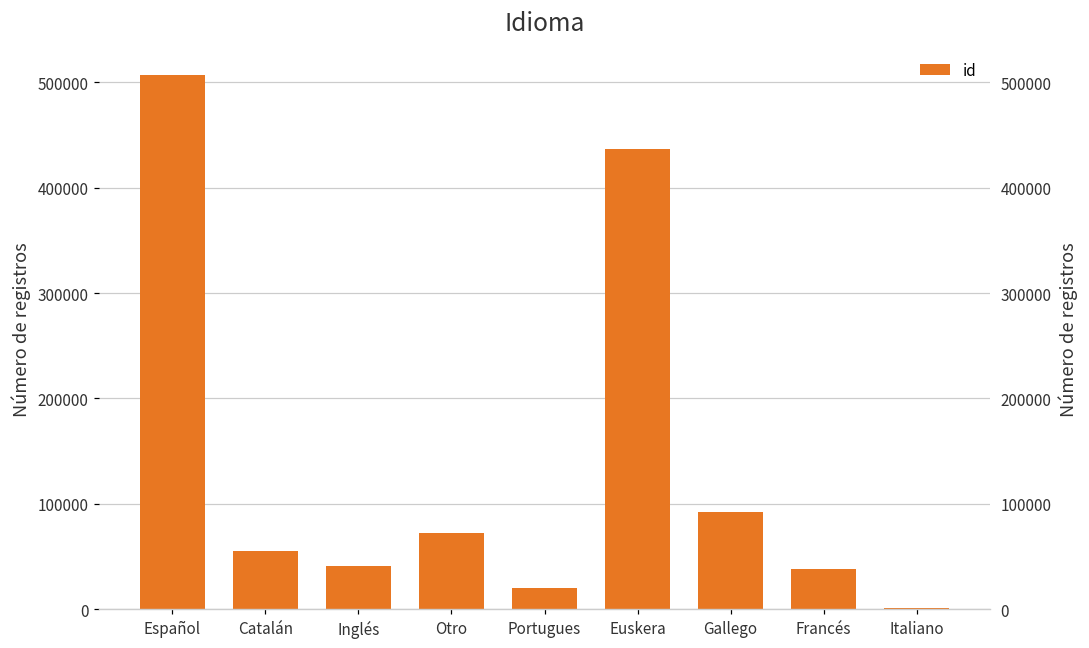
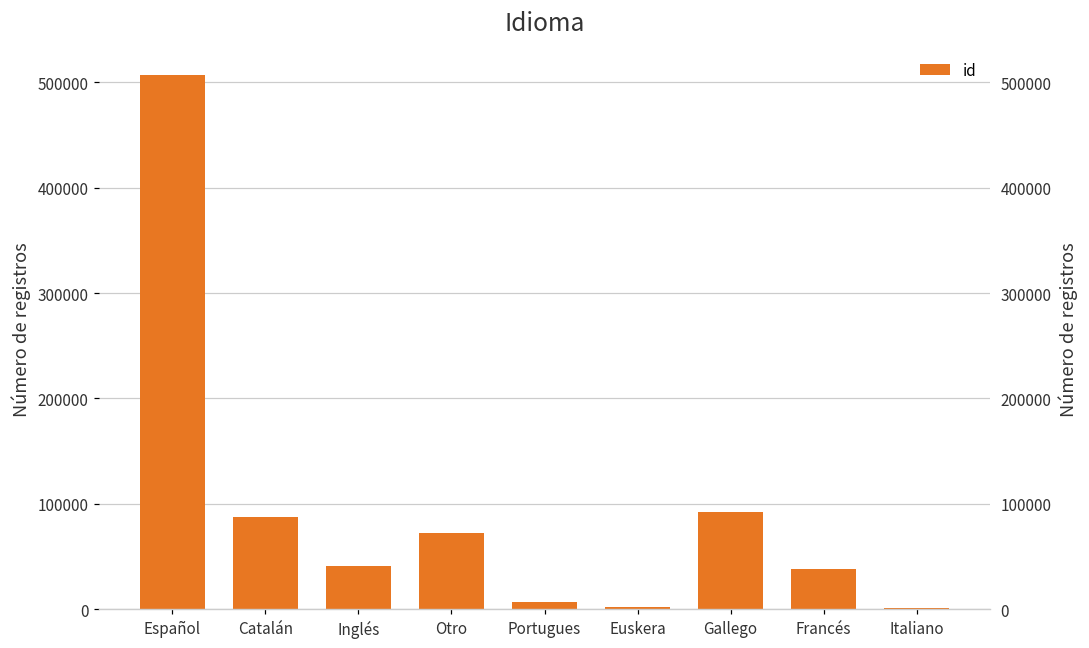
Catalán: 60000 -> 90000
Portugues: 20000 -> 10000
Euskera: 440000 -> 0
